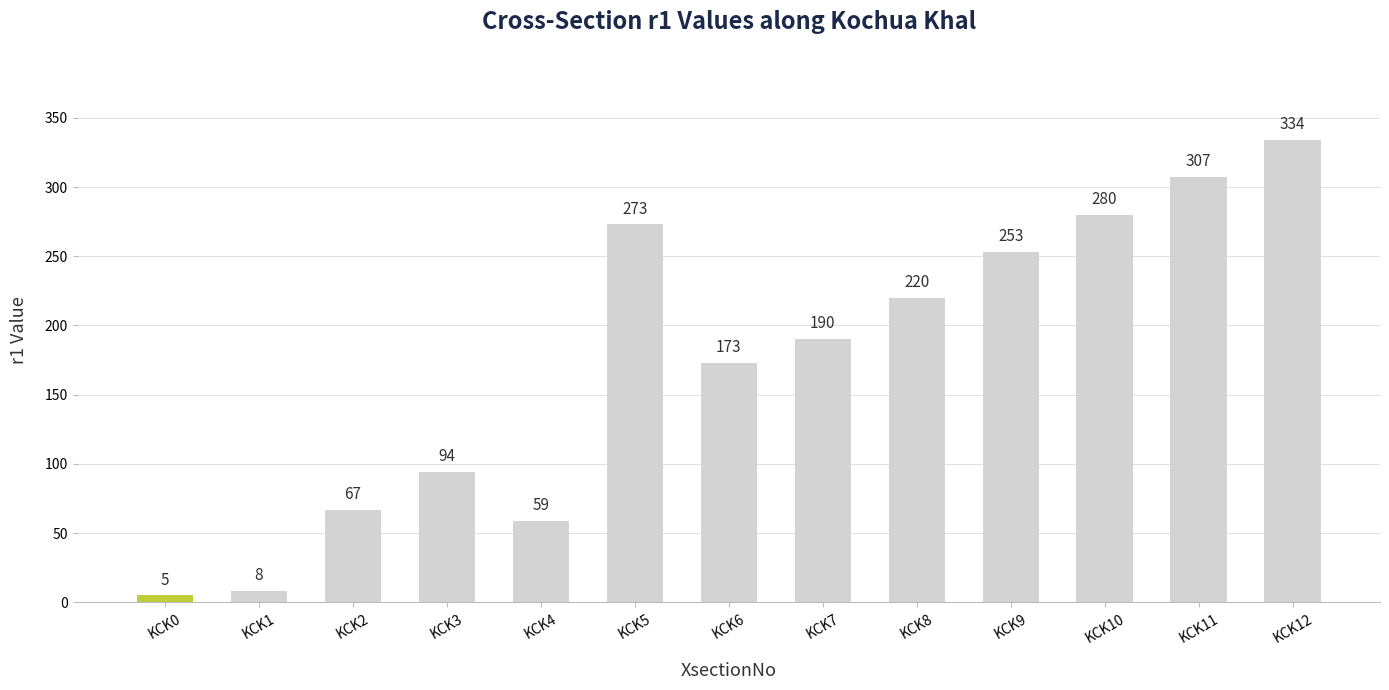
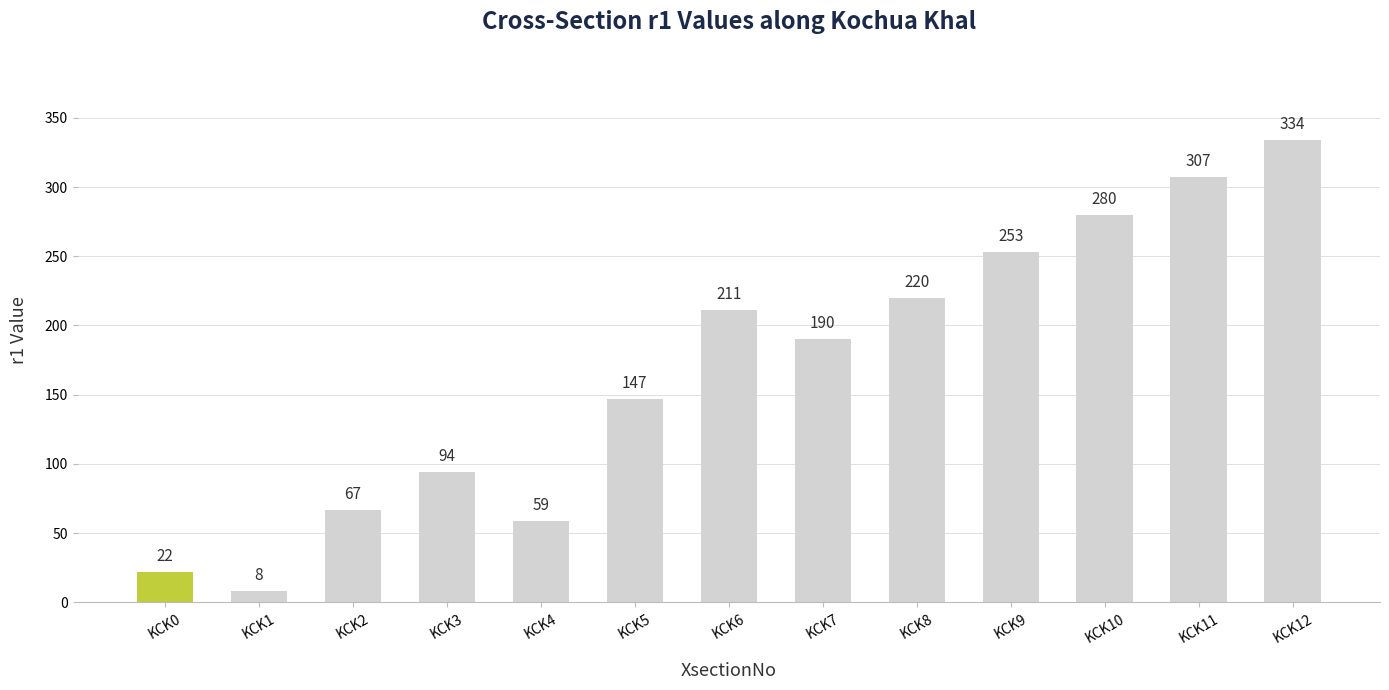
KCK0: 5 -> 22
KCK5: 273 -> 147
KCK6: 173 -> 211
